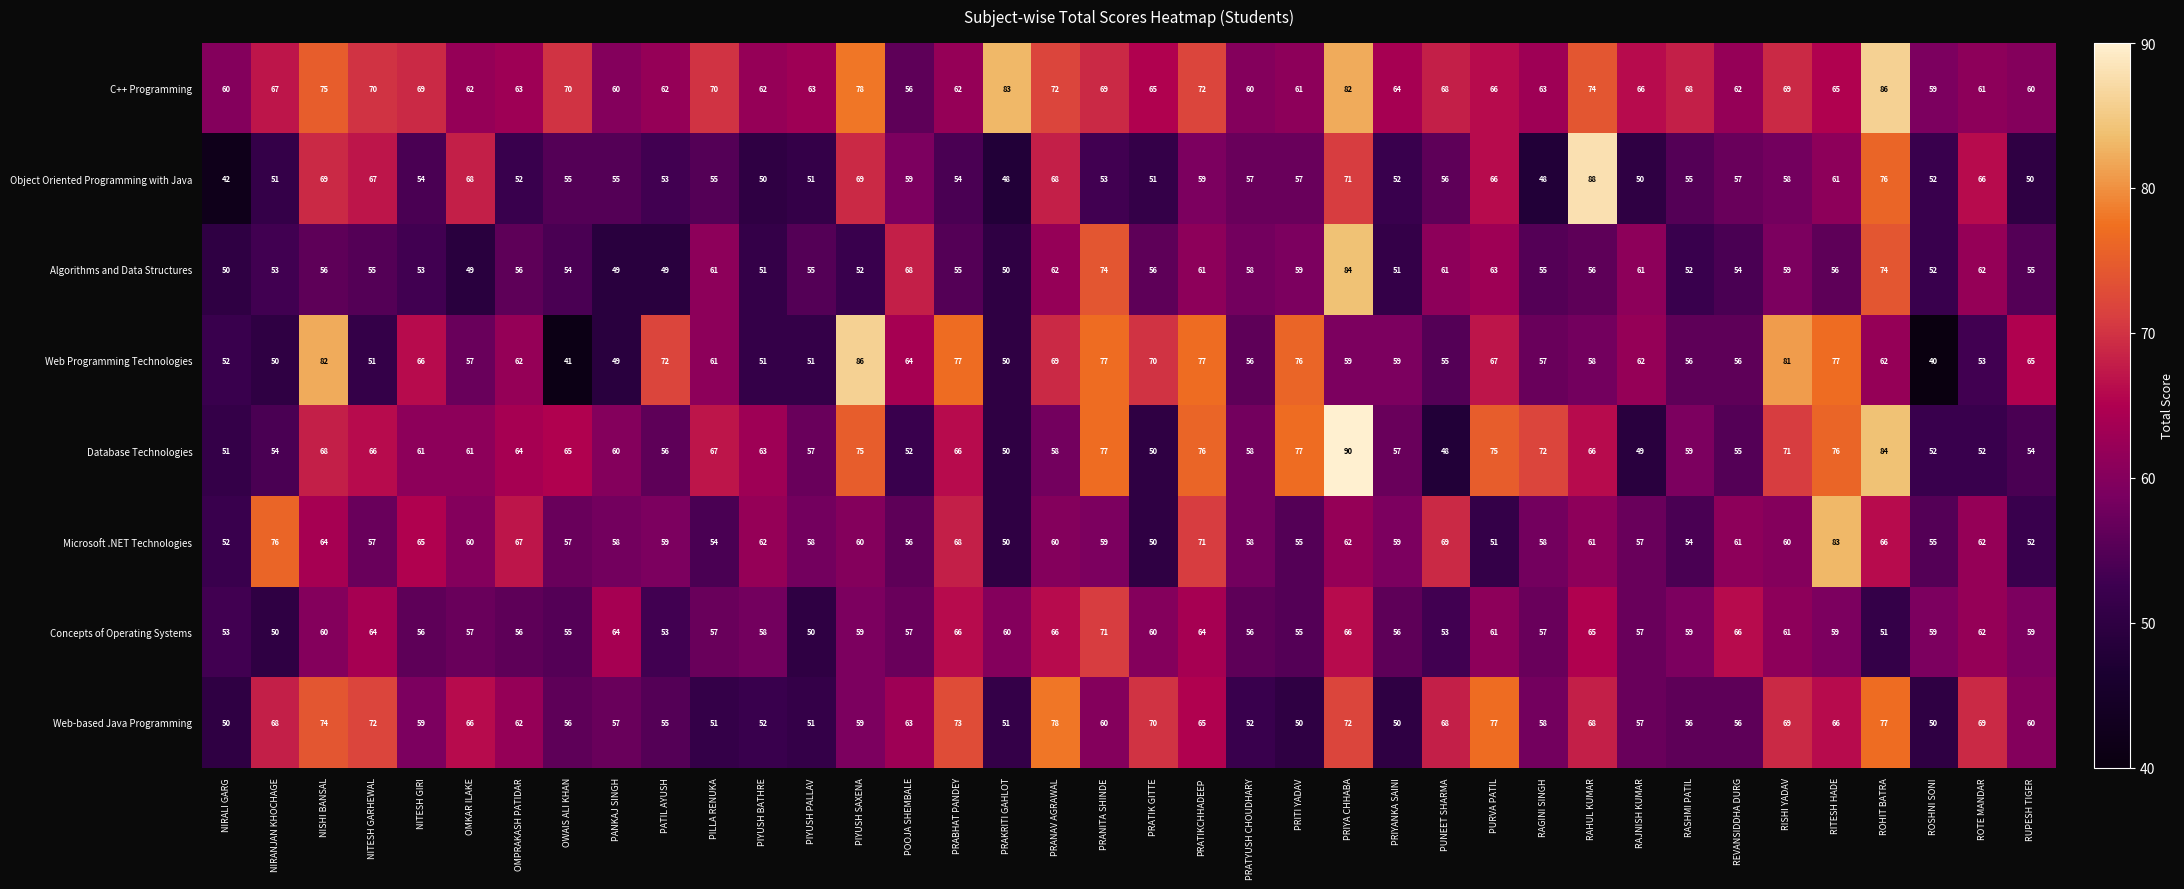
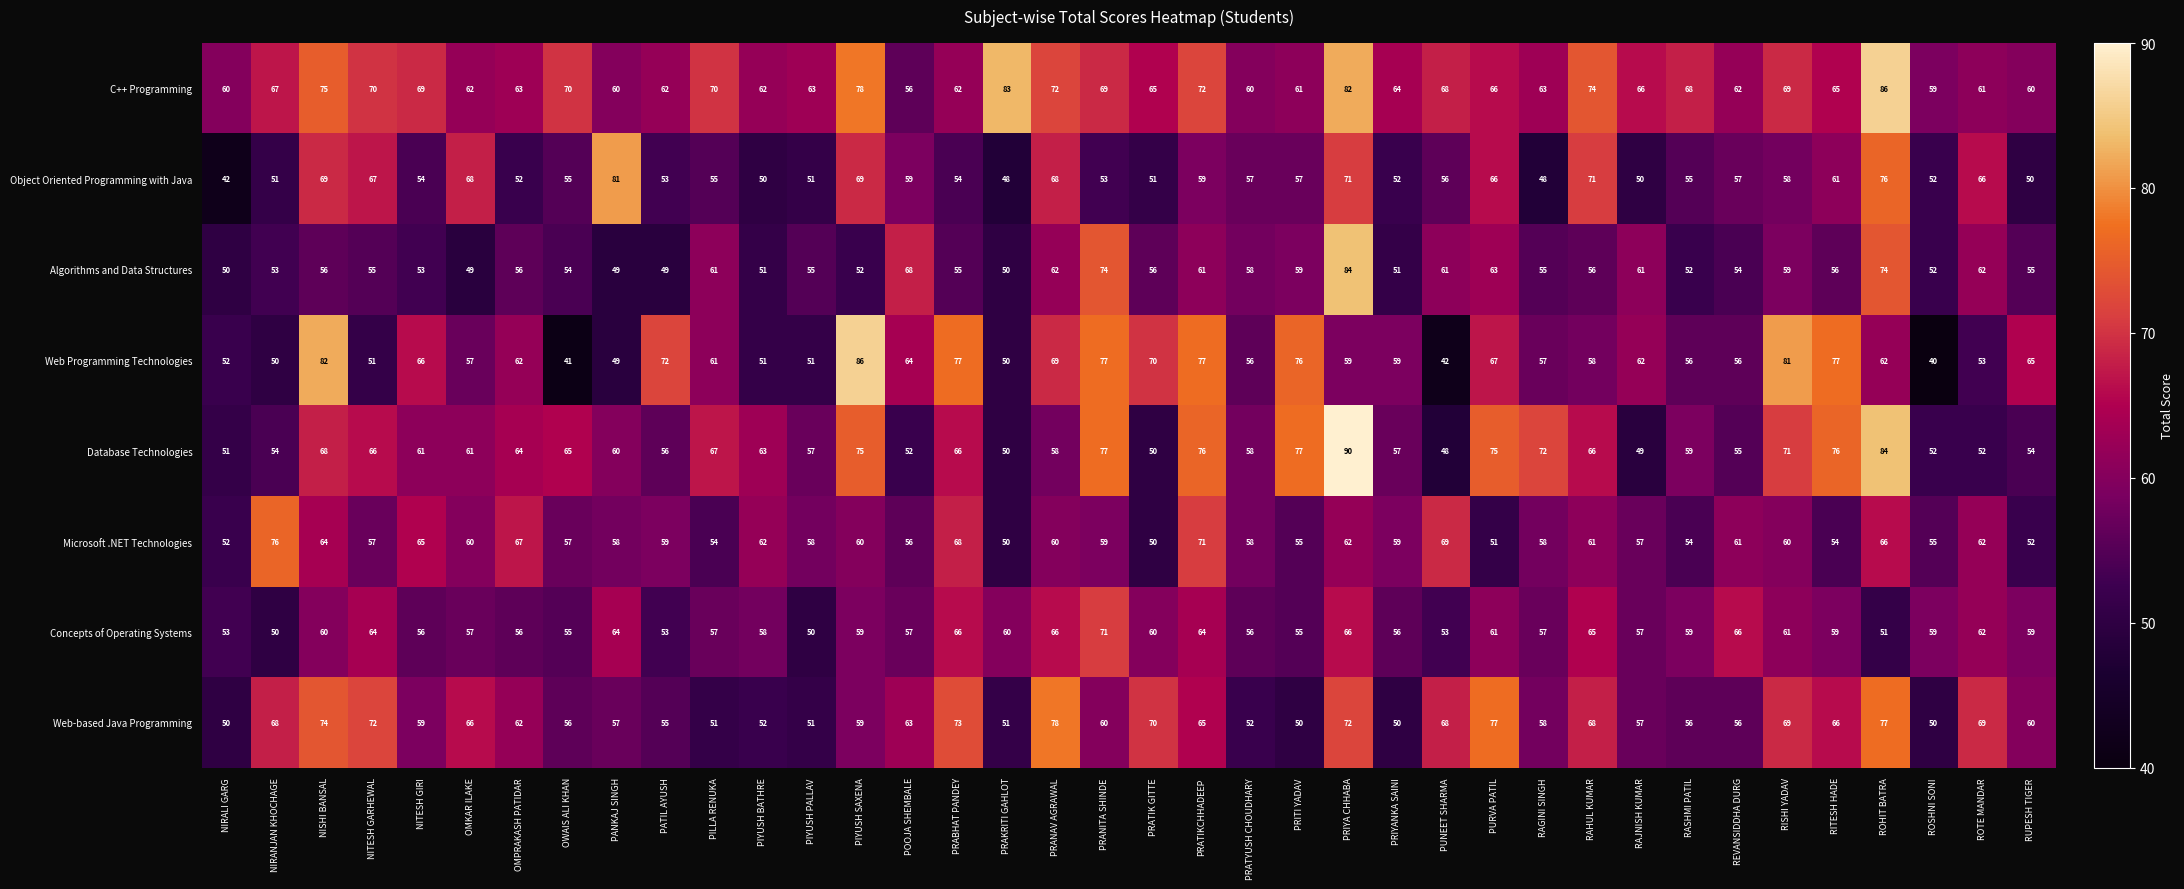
Object Oriented Programming with Java, PANKAJ SINGH: 55 -> 81
Object Oriented Programming with Java, RAHUL KUMAR: 88 -> 71
Web Programming Technologies, PUNEET SHARMA: 55 -> 42
Microsoft .NET Technologies, RITESH HADE: 83 -> 54
